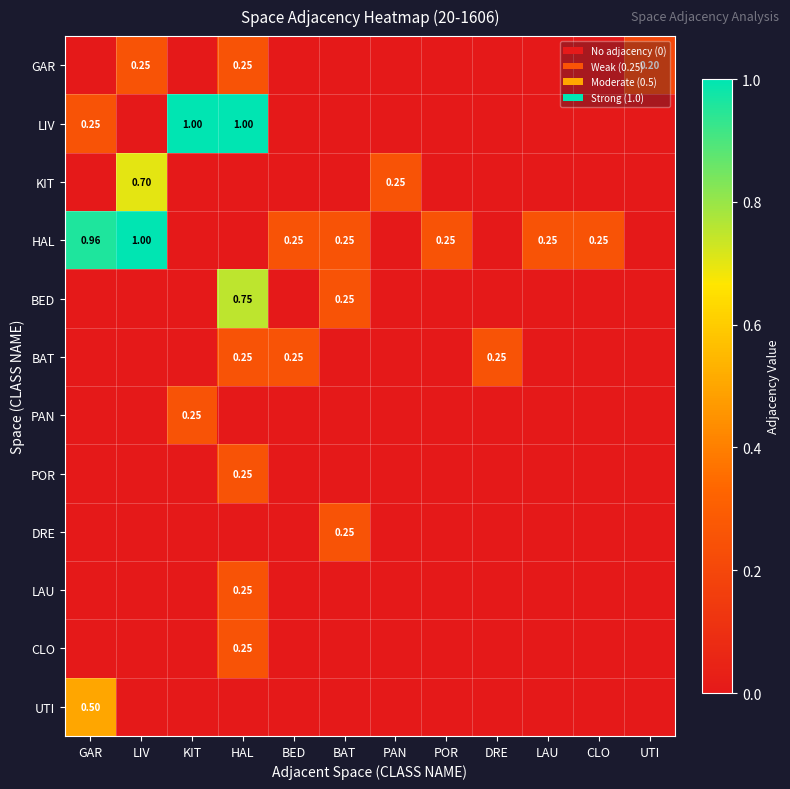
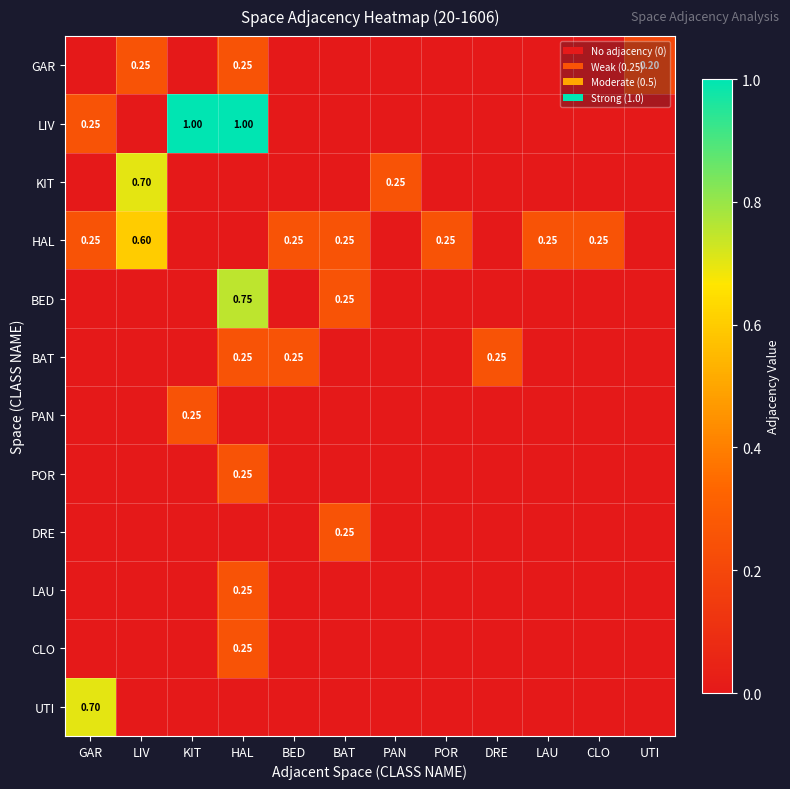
HAL, GAR: 0.96 -> 0.25
HAL, LIV: 1.00 -> 0.60
UTI, GAR: 0.50 -> 0.70
